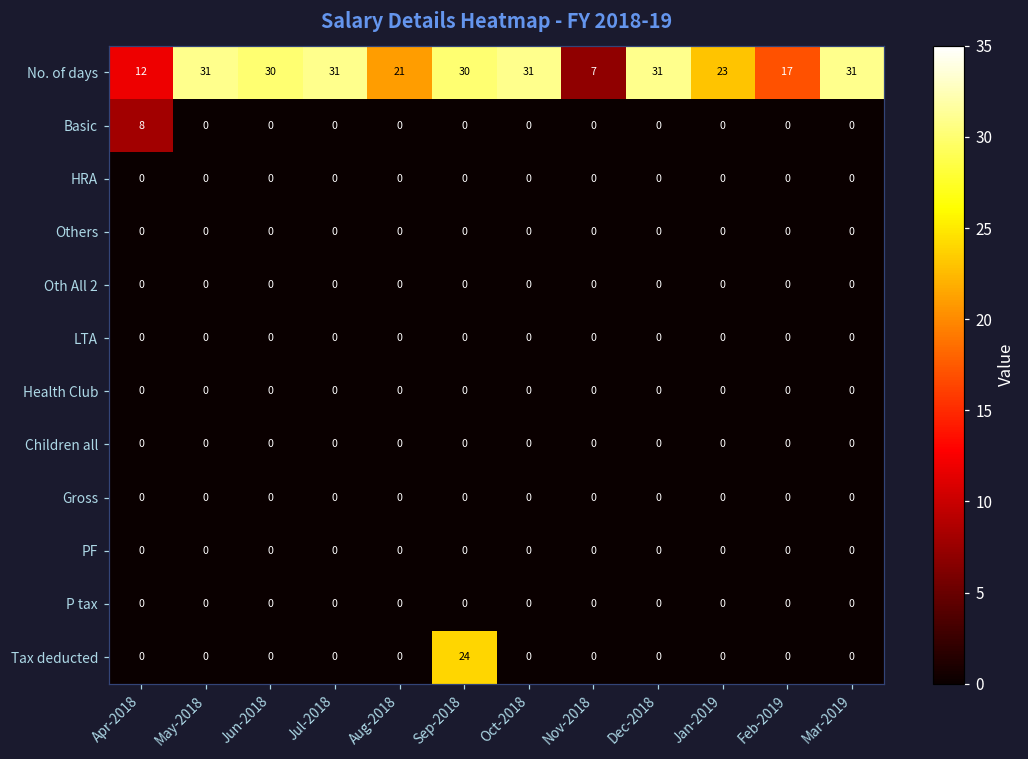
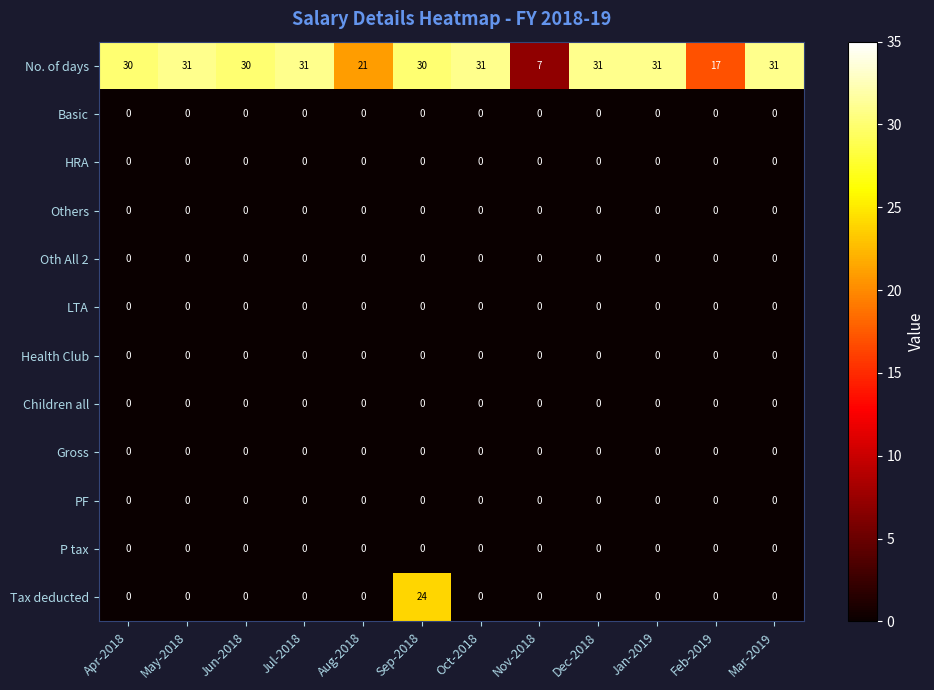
No. of days, Apr-2018: 12 -> 30
No. of days, Jan-2019: 23 -> 31
Basic, Apr-2018: 8 -> 0
